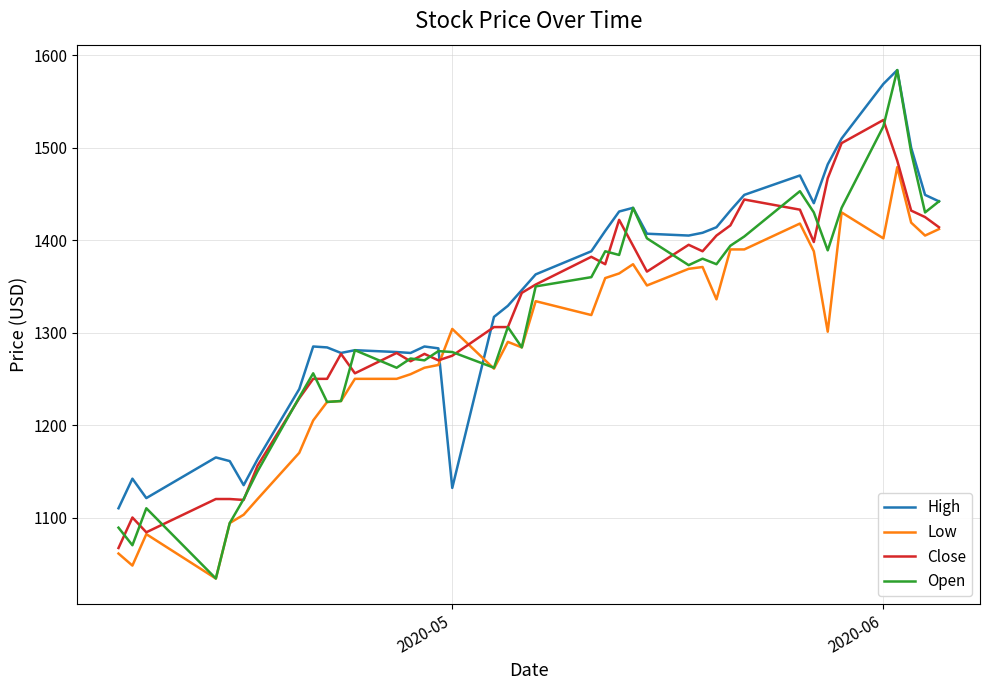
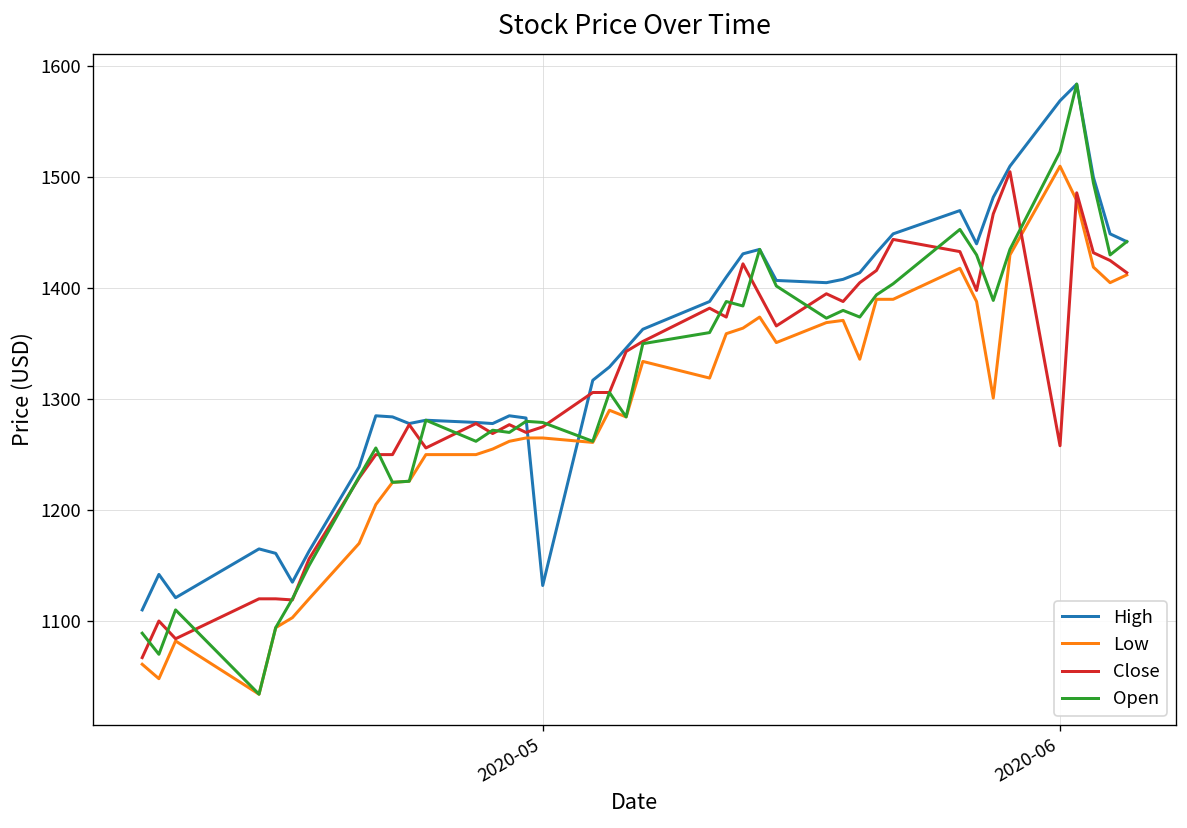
Low, 2020-05: 1300 -> 1270
Low, 2020-06: 1400 -> 1510
Close, 2020-06: 1530 -> 1260
